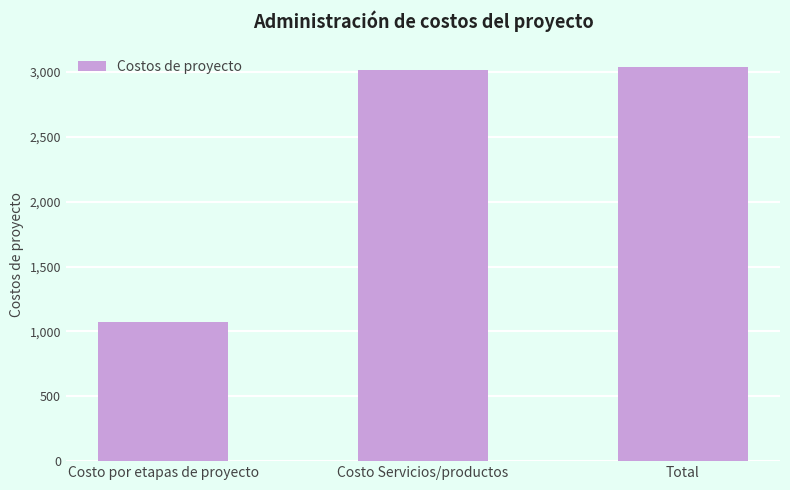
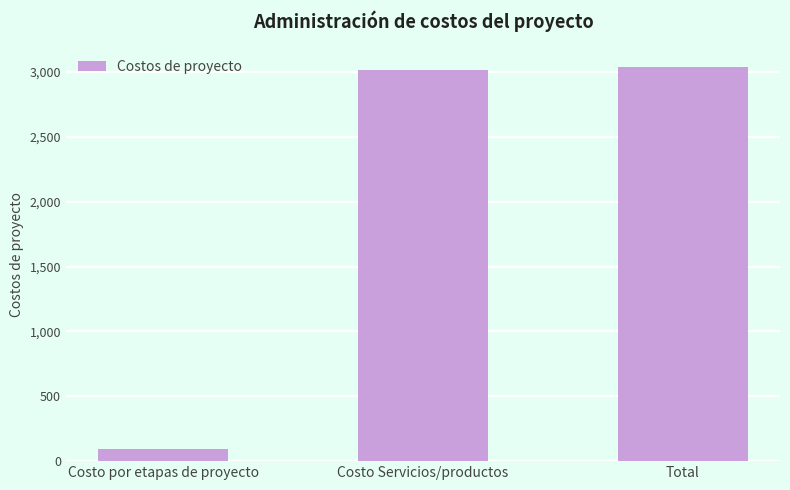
Costo por etapas de proyecto: 1,080 -> 90
